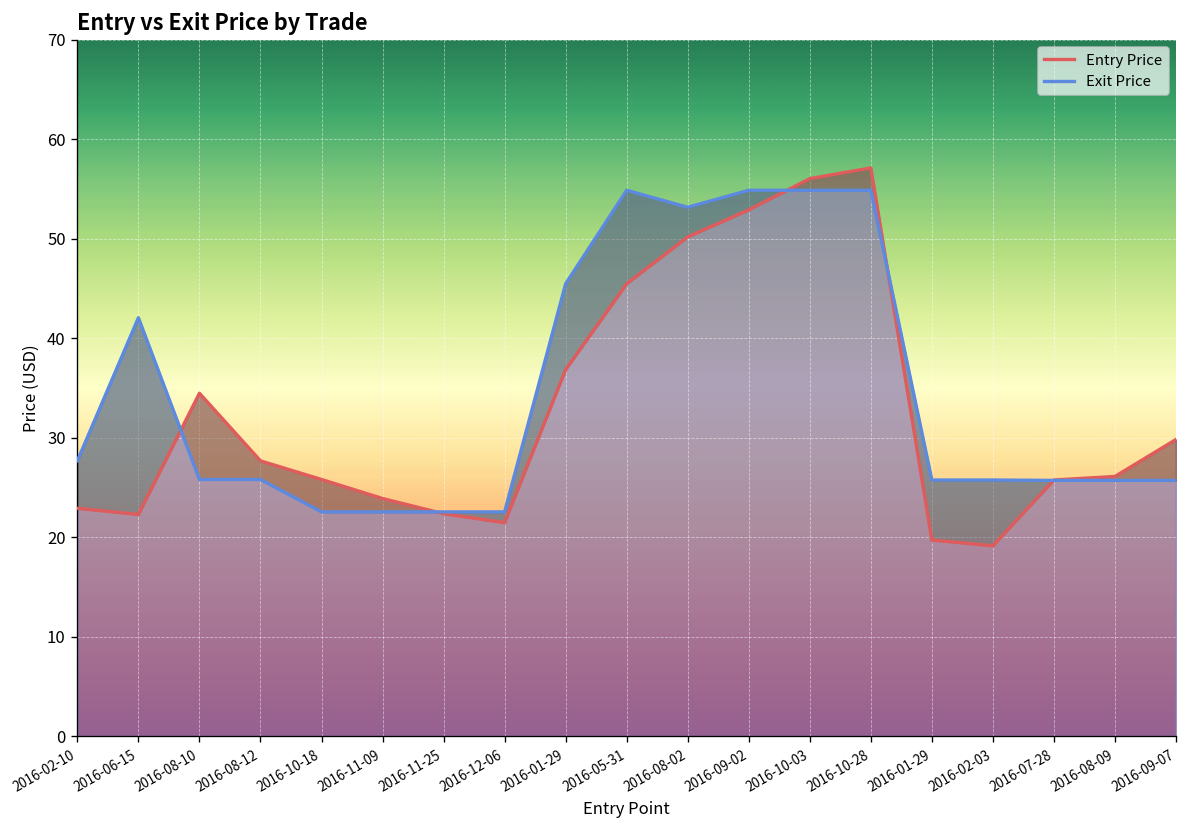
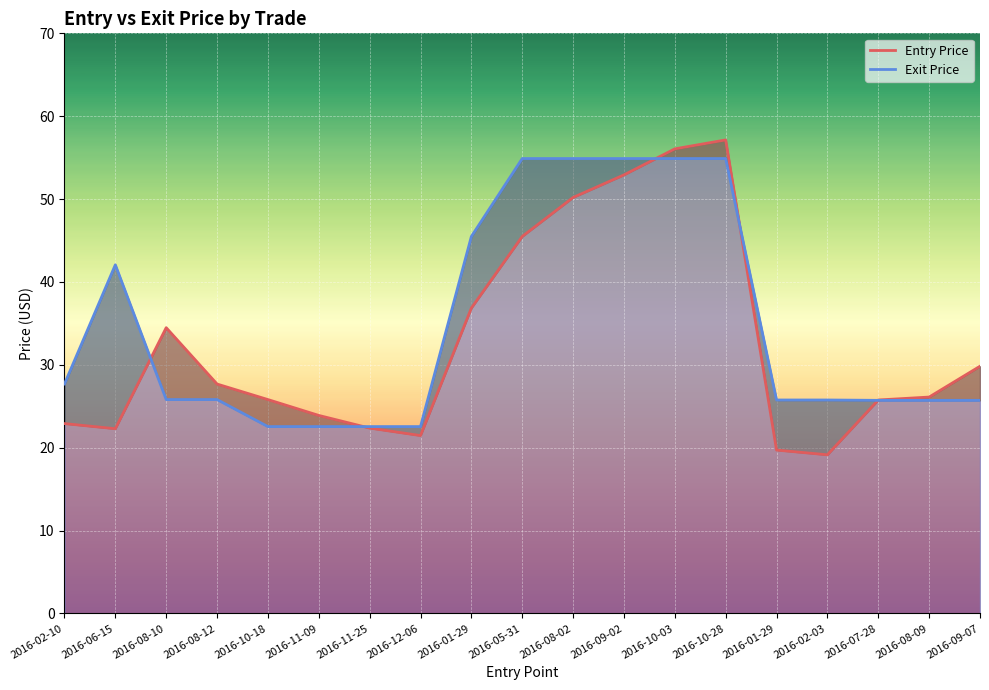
Exit Price, 2016-08-02: 53 -> 55
